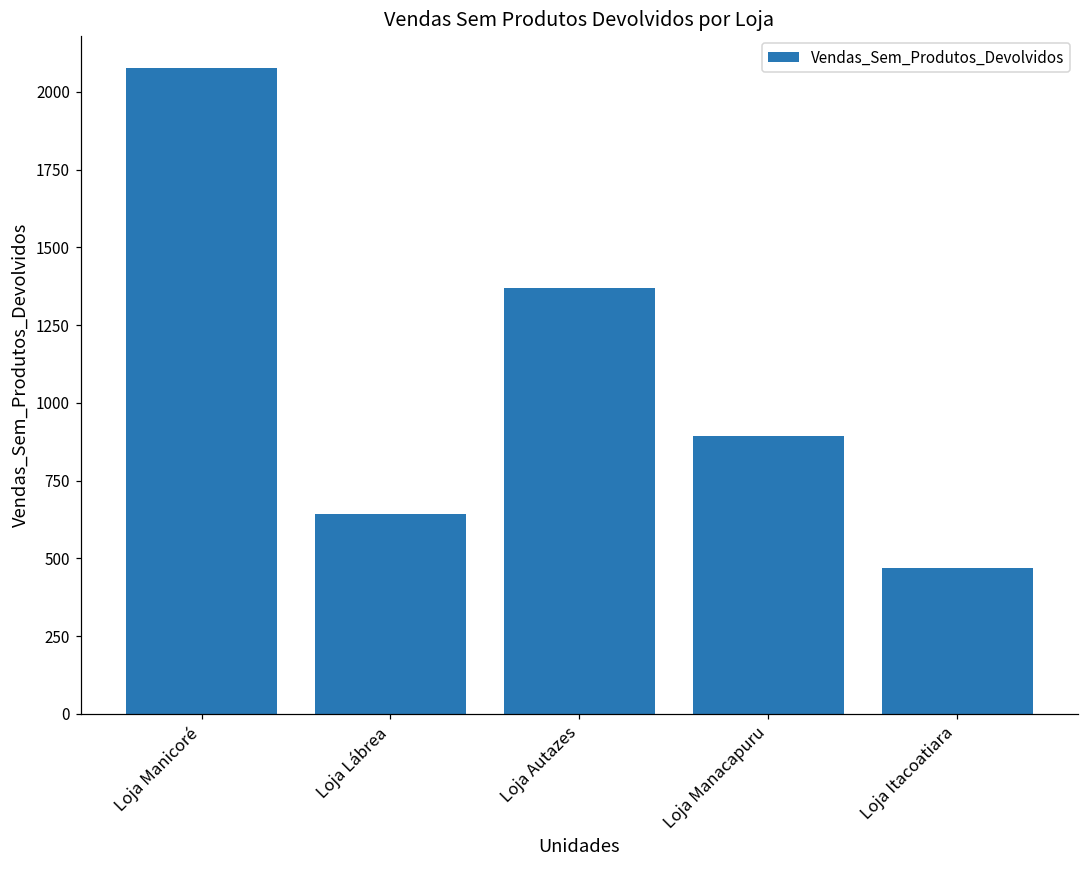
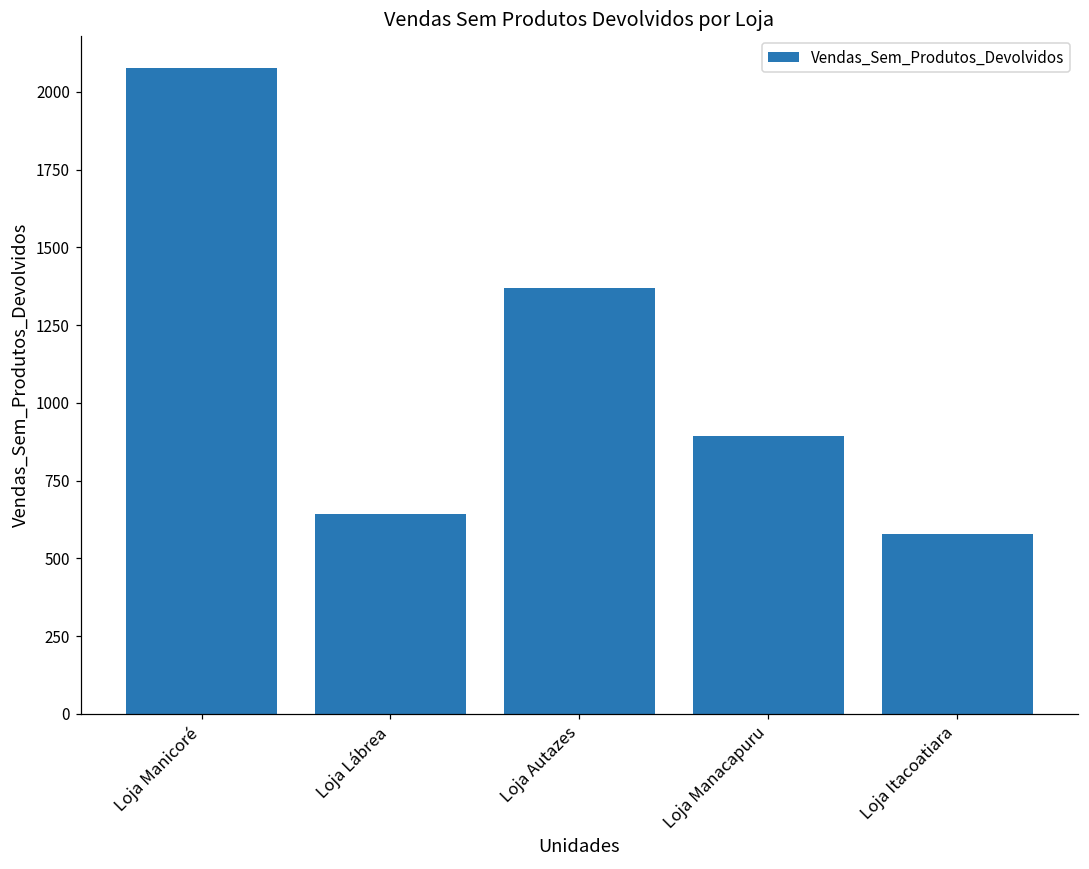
Loja Itacoatiara: 470 -> 580
